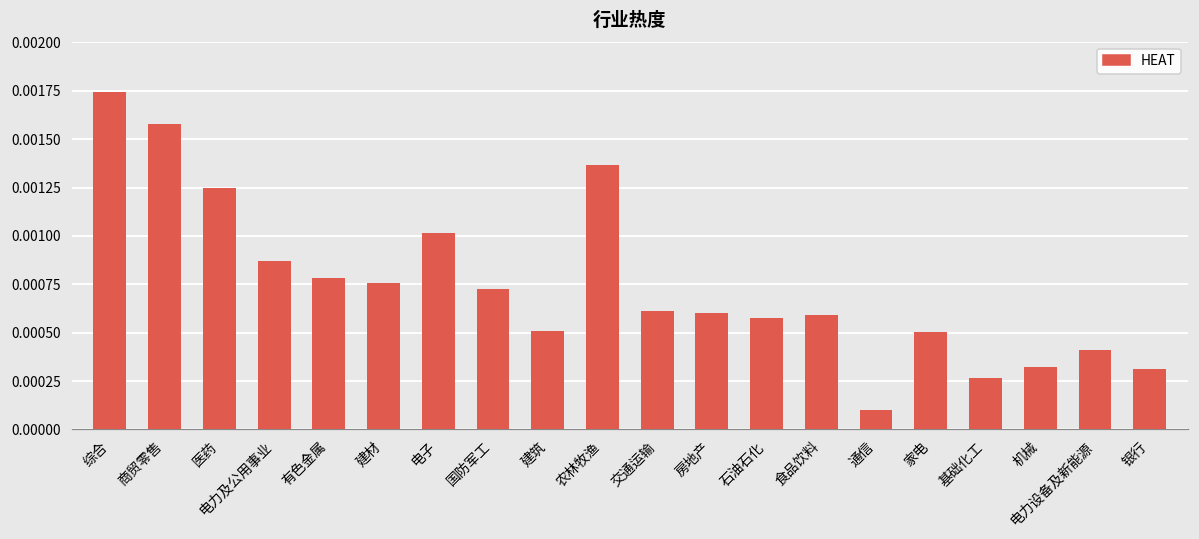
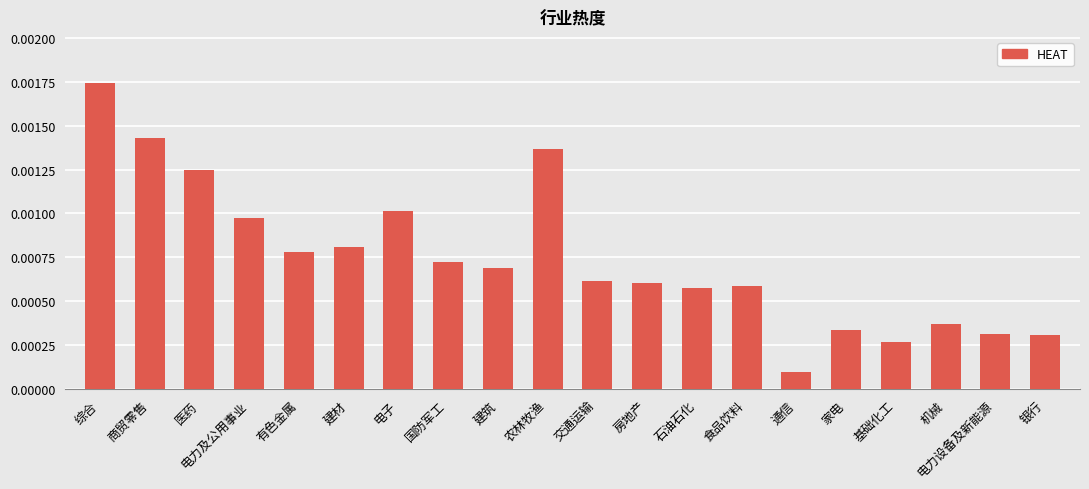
商贸零售: 0.00158 -> 0.00143
电力及公用事业: 0.00087 -> 0.00097
建材: 0.00075 -> 0.00081
建筑: 0.00051 -> 0.00069
家电: 0.00050 -> 0.00034
机械: 0.00032 -> 0.00037
电力设备及新能源: 0.00041 -> 0.00031
